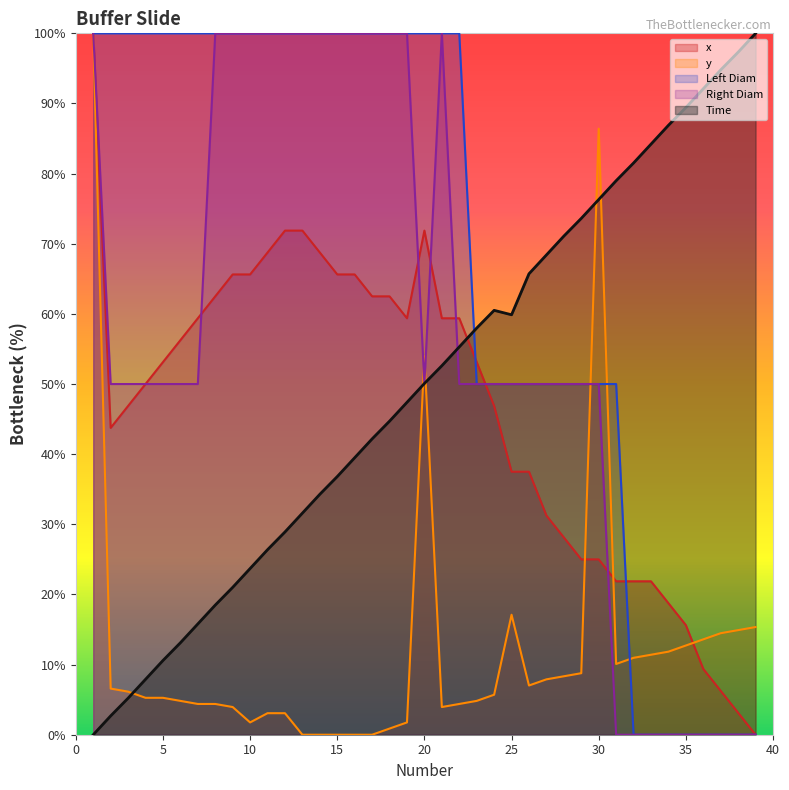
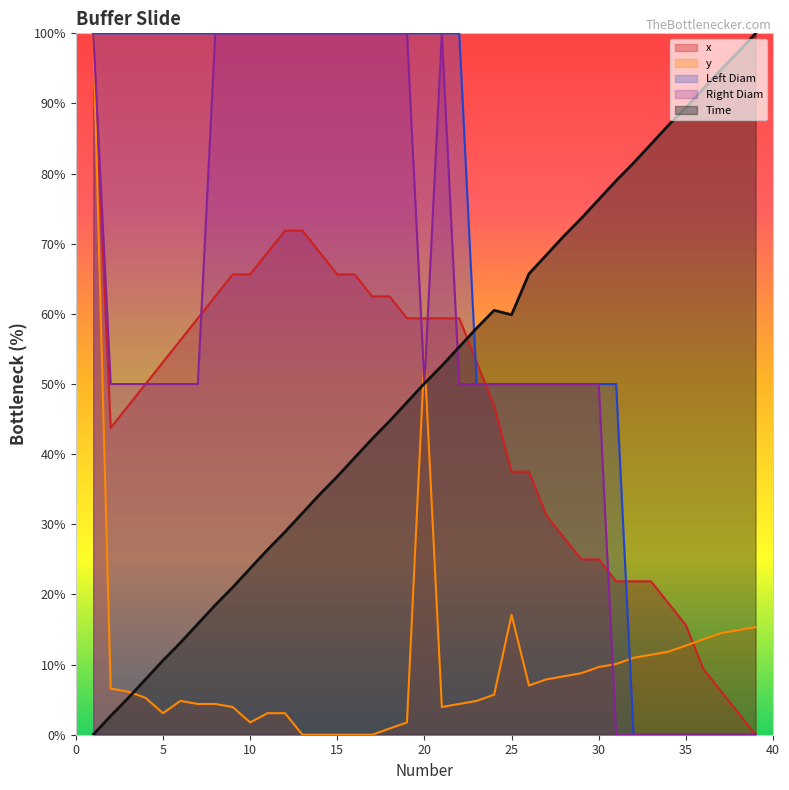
y, 5: 5% -> 3%
x, 20: 72% -> 59%
y, 30: 86% -> 10%
